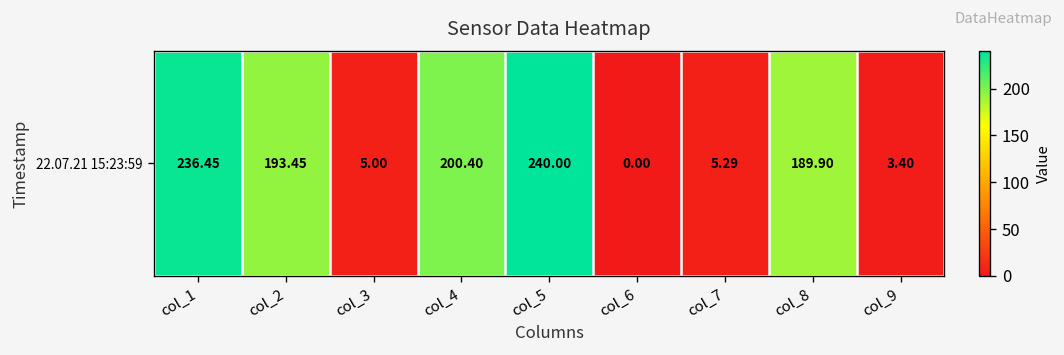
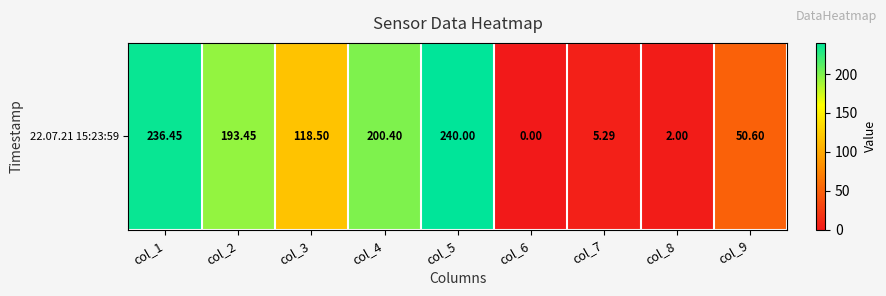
22.07.21 15:23:59, col_3: 5.00 -> 118.50
22.07.21 15:23:59, col_8: 189.90 -> 2.00
22.07.21 15:23:59, col_9: 3.40 -> 50.60
